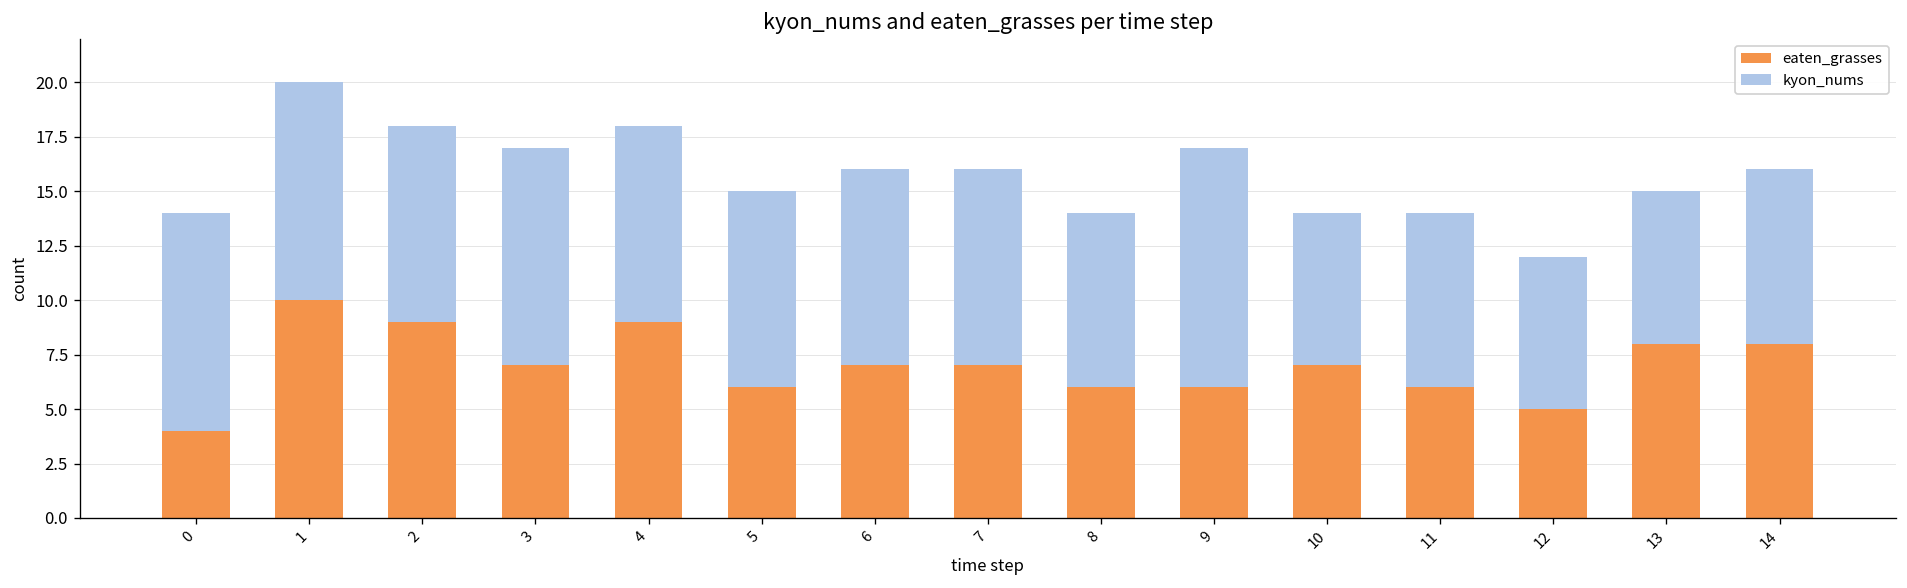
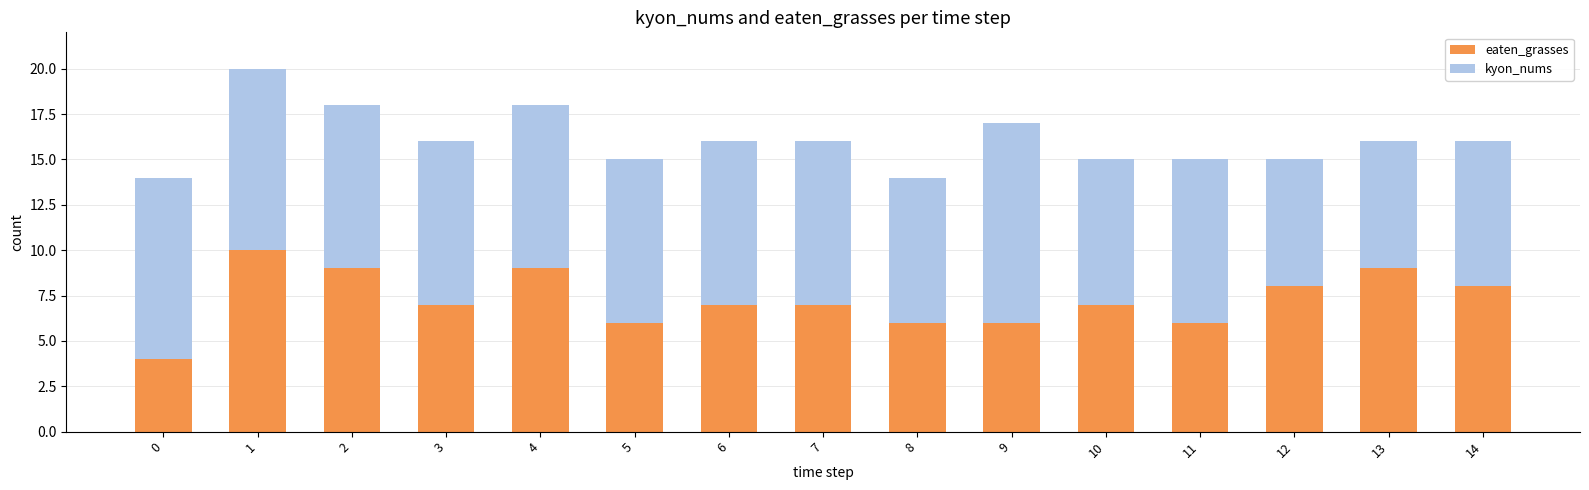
kyon_nums, 3: 10 -> 9
kyon_nums, 10: 7 -> 8
kyon_nums, 11: 8 -> 9
eaten_grasses, 12: 5 -> 8
eaten_grasses, 13: 8 -> 9
